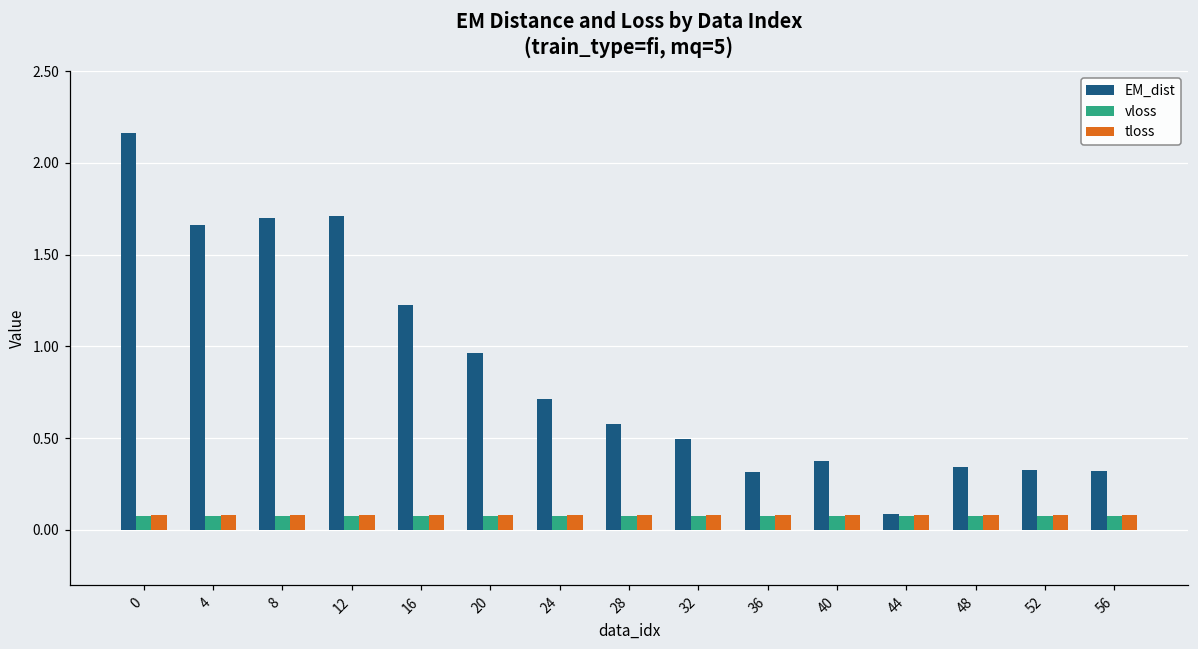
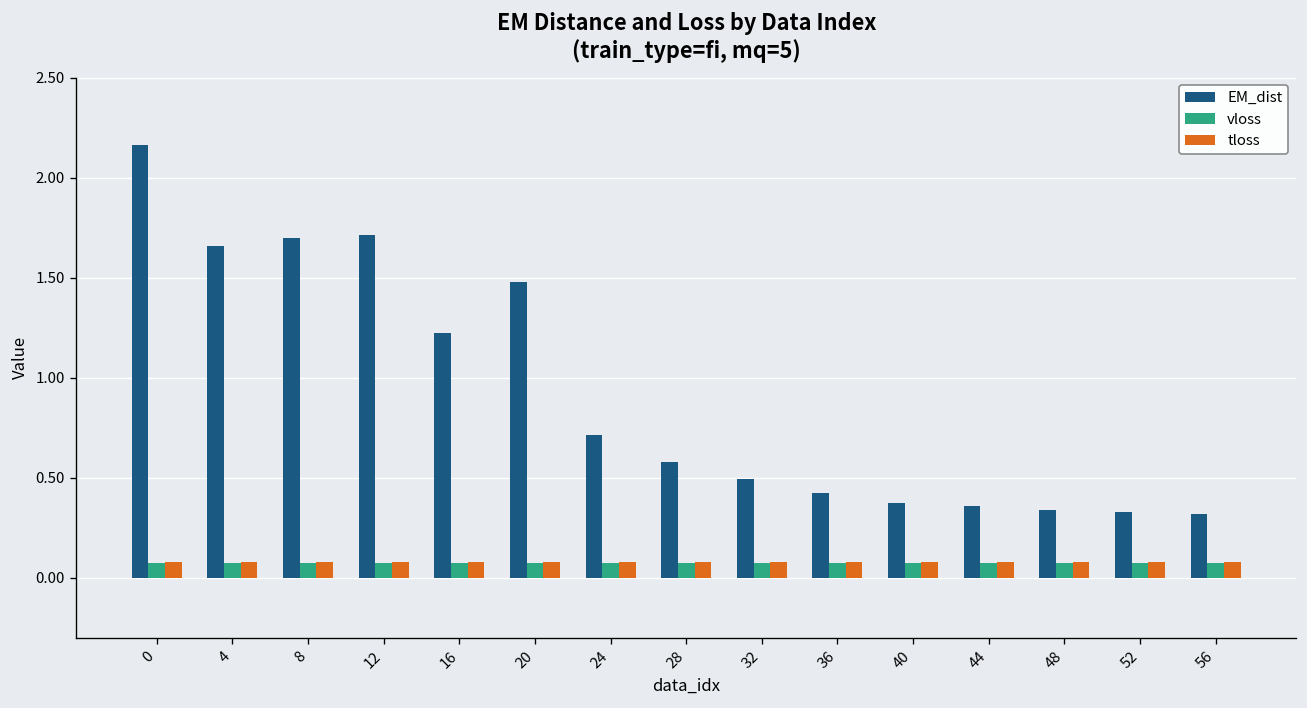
EM_dist, 20: 0.96 -> 1.48
EM_dist, 36: 0.31 -> 0.42
EM_dist, 44: 0.09 -> 0.36
